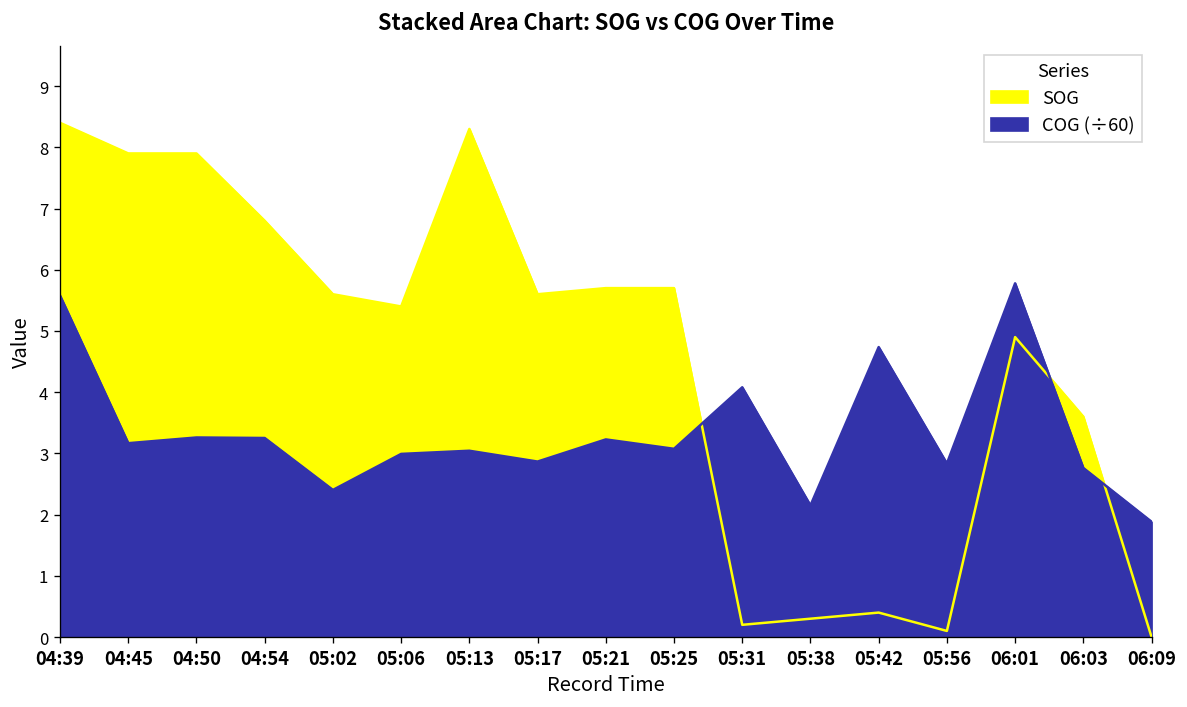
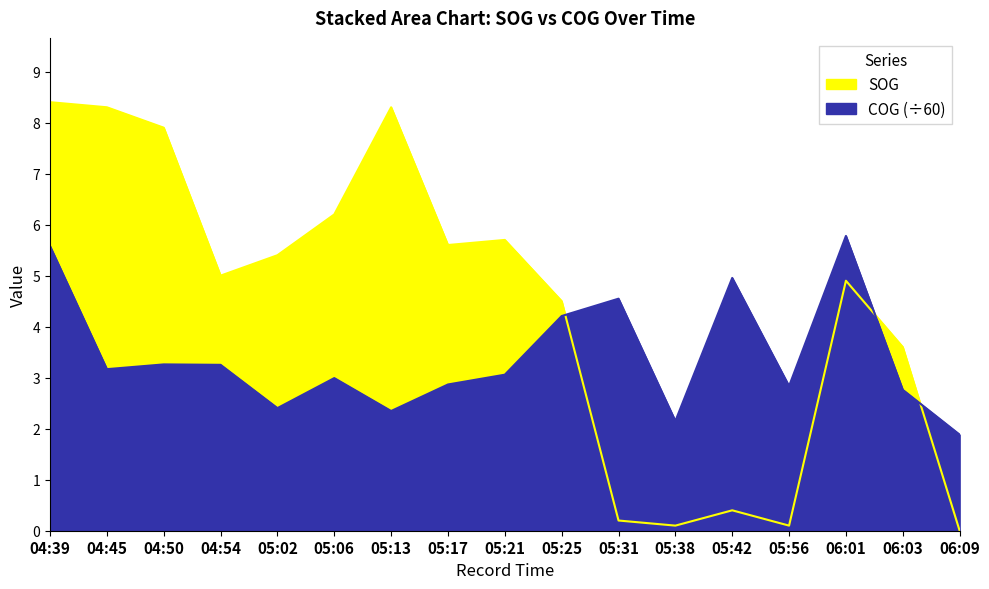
SOG, 04:45: 7.9 -> 8.3
SOG, 04:54: 6.8 -> 5.0
SOG, 05:02: 5.6 -> 5.4
SOG, 05:06: 5.4 -> 6.2
COG (÷60), 05:13: 3.0 -> 2.3
COG (÷60), 05:21: 3.2 -> 3.1
SOG, 05:25: 5.7 -> 4.5
COG (÷60), 05:25: 3.1 -> 4.2
COG (÷60), 05:31: 4.1 -> 4.5
SOG, 05:38: 0.3 -> 0.1
COG (÷60), 05:42: 4.7 -> 5.0
